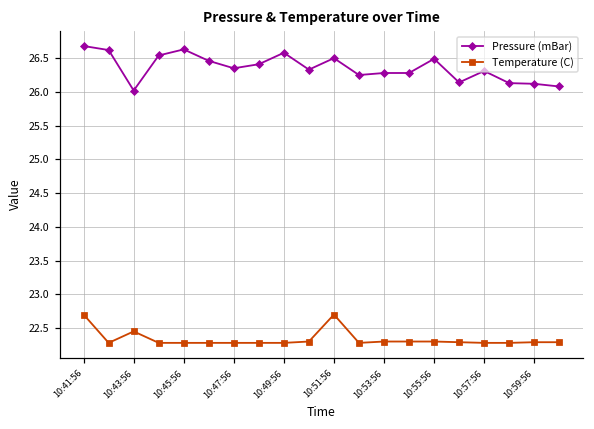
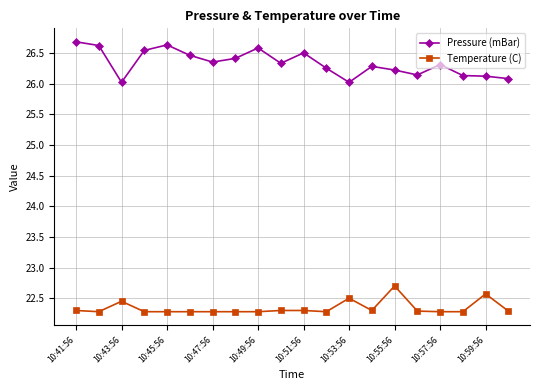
Temperature (C), 10:41:56: 22.7 -> 22.3
Temperature (C), 10:51:56: 22.7 -> 22.3
Pressure (mBar), 10:53:56: 26.3 -> 26.0
Temperature (C), 10:53:56: 22.3 -> 22.5
Pressure (mBar), 10:55:56: 26.5 -> 26.2
Temperature (C), 10:55:56: 22.3 -> 22.7
Temperature (C), 10:59:56: 22.3 -> 22.6
